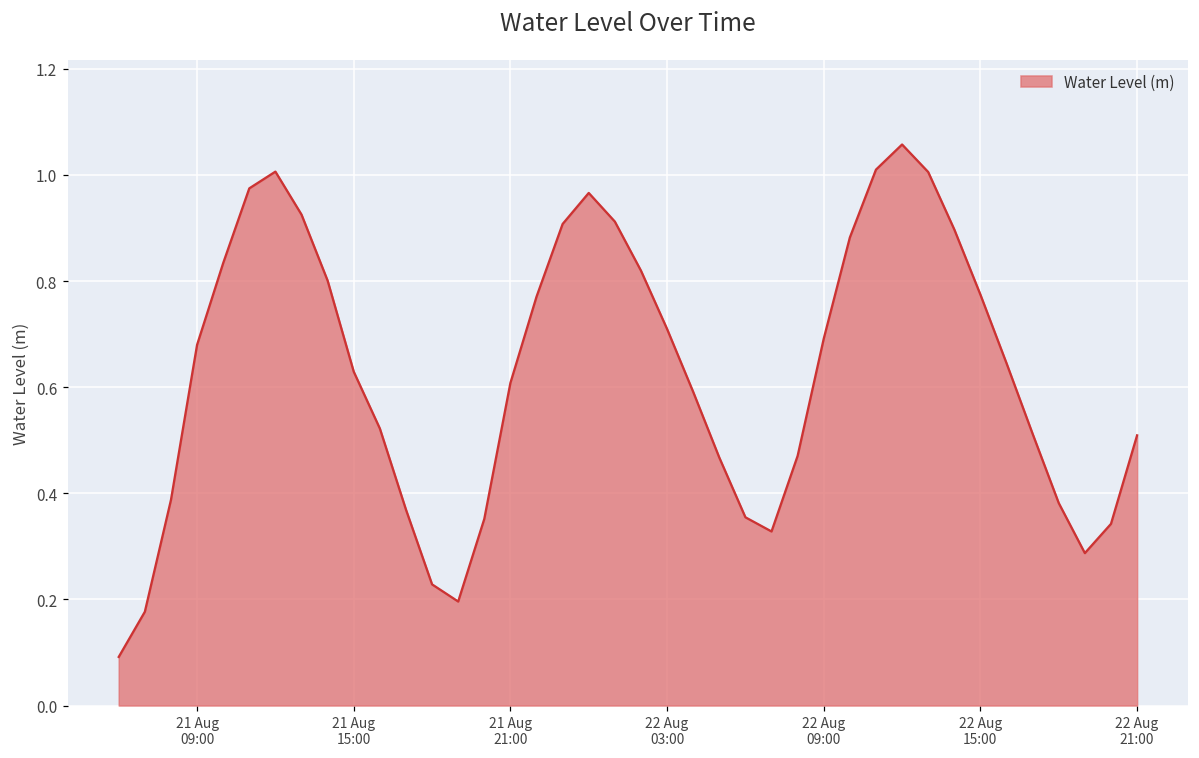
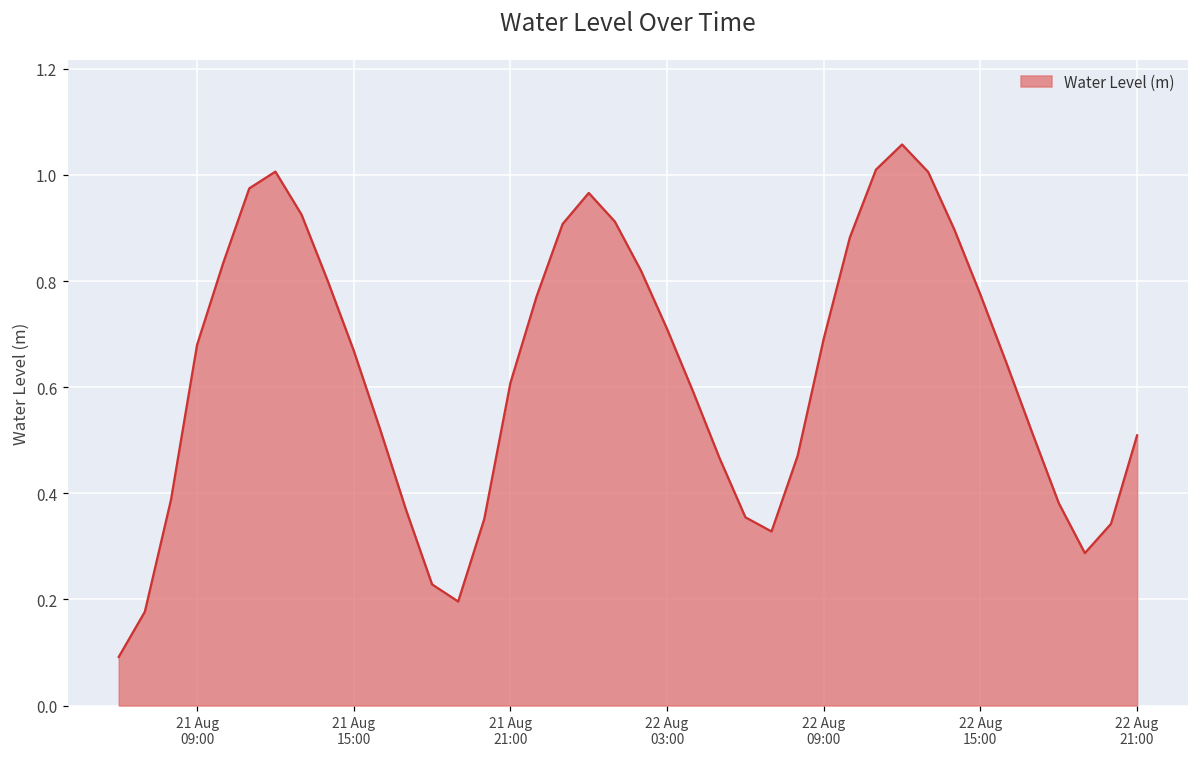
21 Aug 15:00: 0.63 -> 0.67
